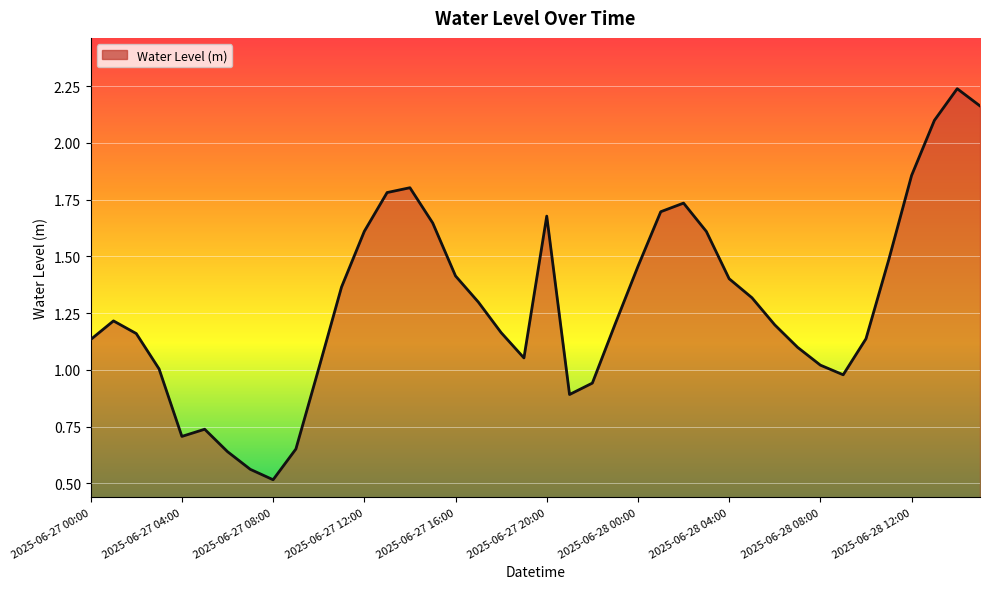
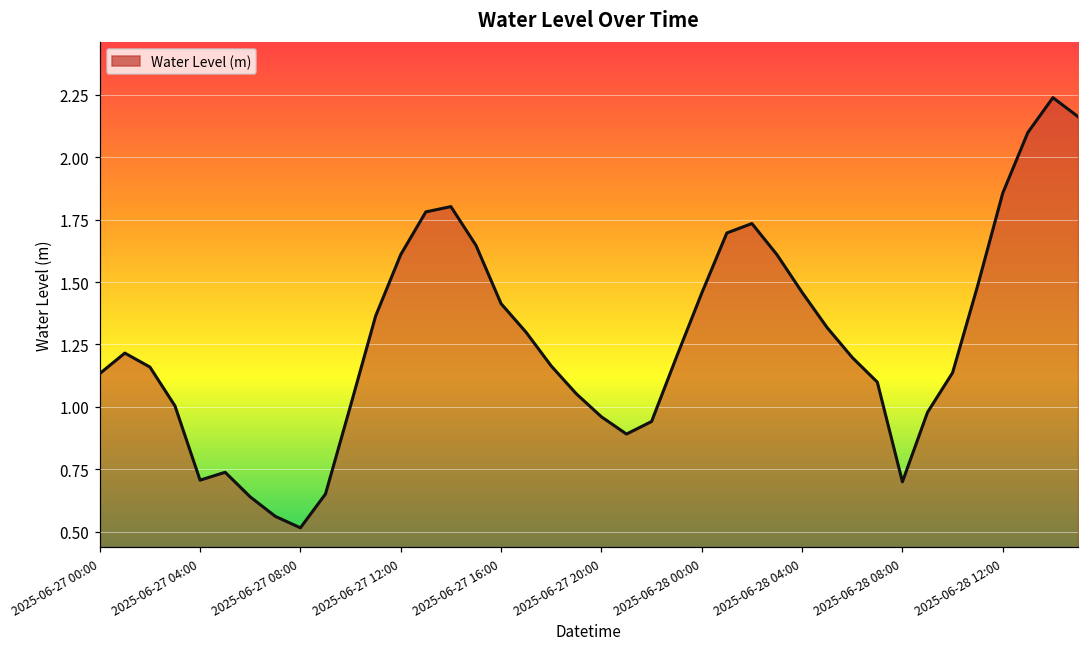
2025-06-27 20:00: 1.68 -> 0.96
2025-06-28 04:00: 1.40 -> 1.46
2025-06-28 08:00: 1.02 -> 0.70
